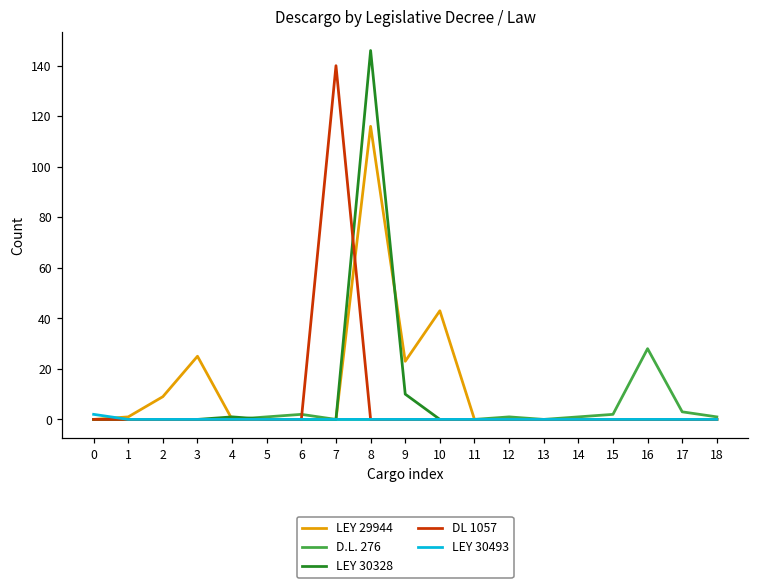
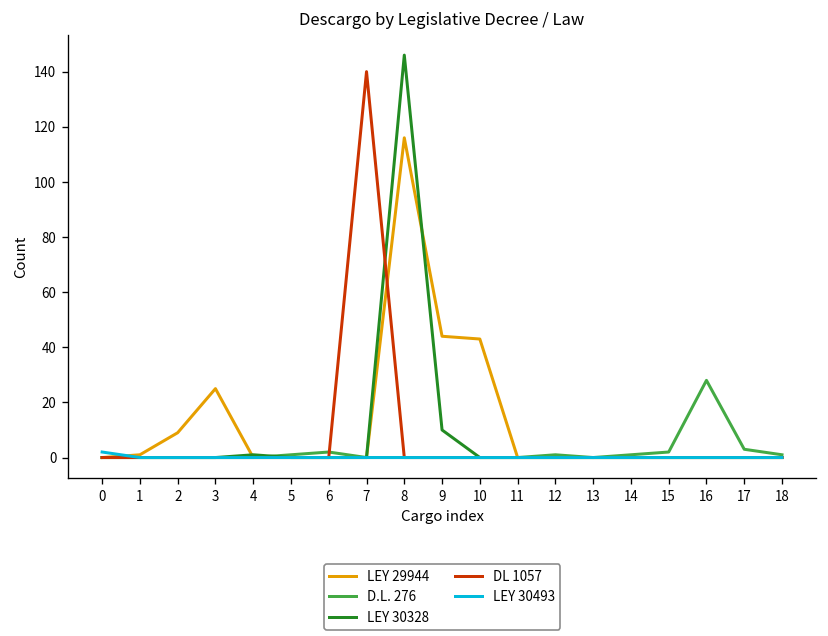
LEY 29944, 9: 23 -> 44
